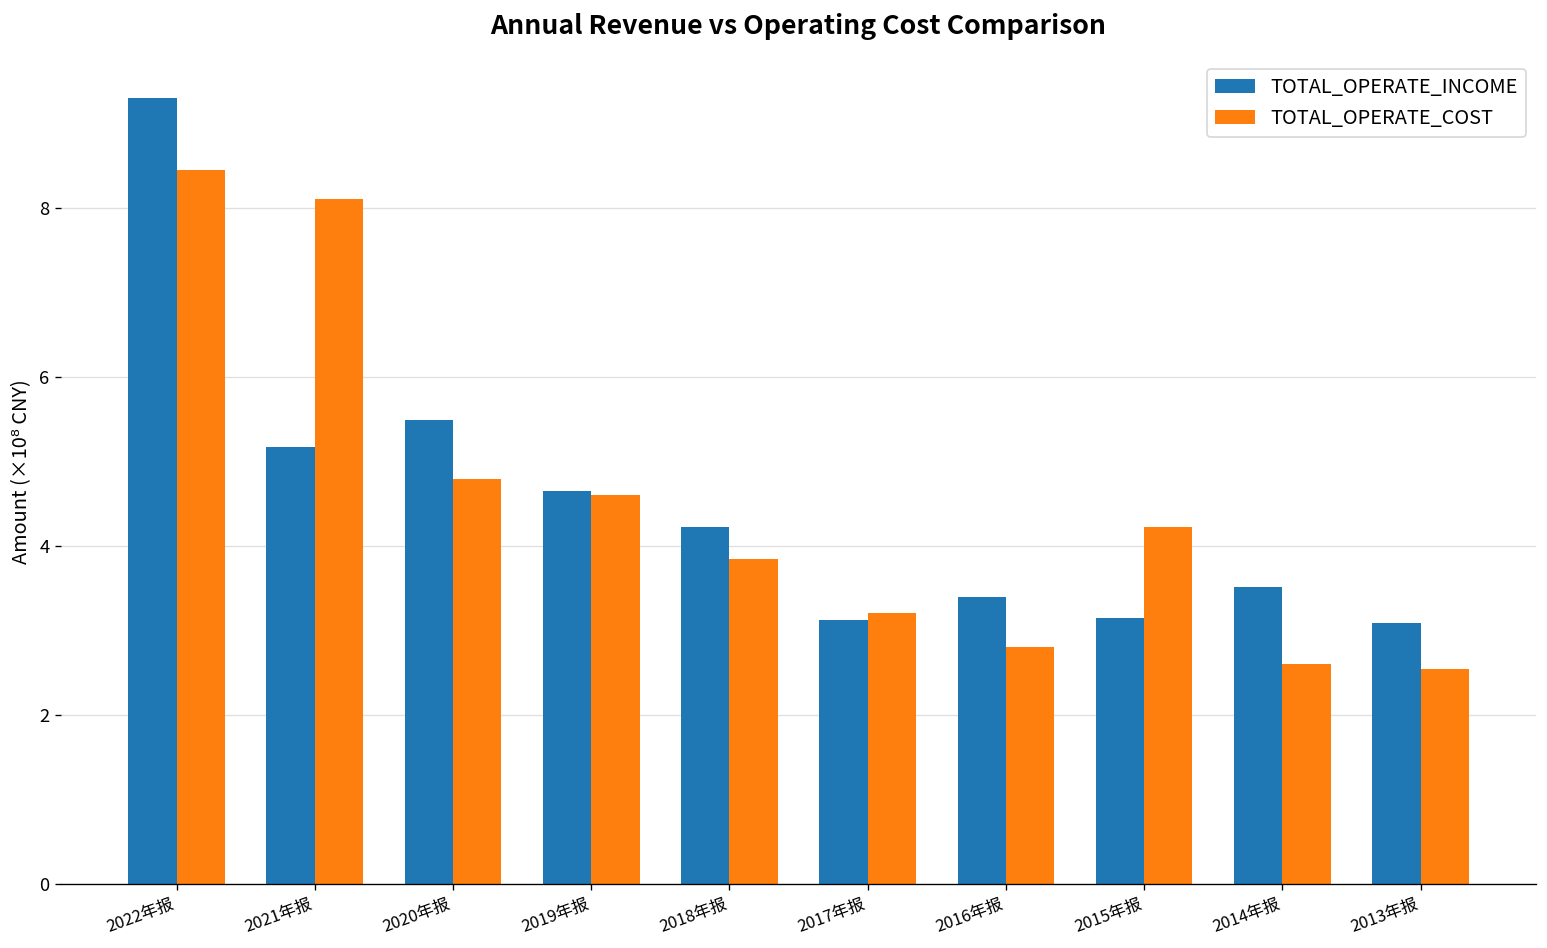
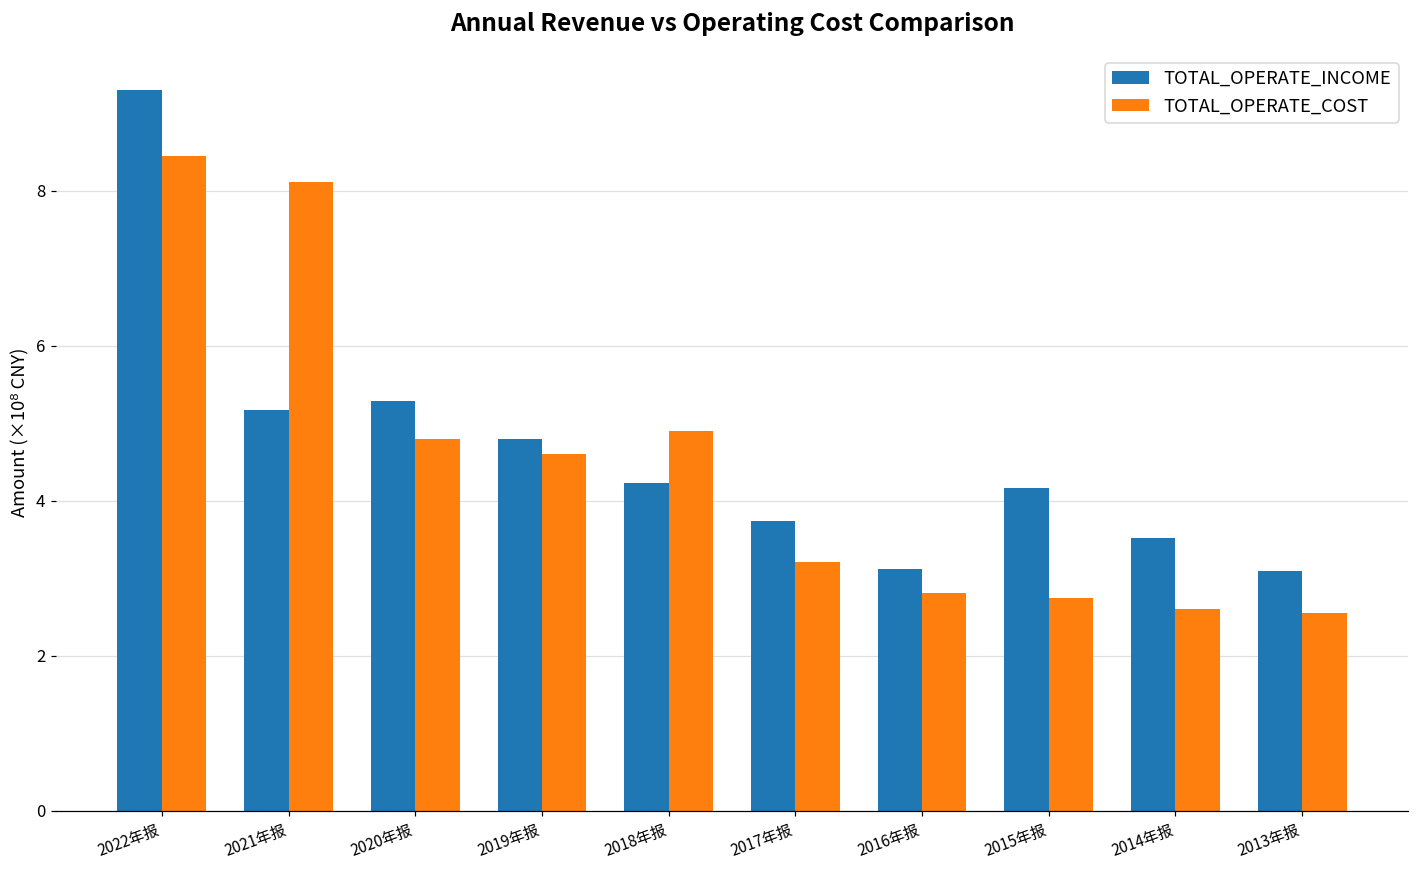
TOTAL_OPERATE_INCOME, 2020年报: 5.5 -> 5.3
TOTAL_OPERATE_INCOME, 2019年报: 4.7 -> 4.8
TOTAL_OPERATE_COST, 2018年报: 3.9 -> 4.9
TOTAL_OPERATE_INCOME, 2017年报: 3.1 -> 3.7
TOTAL_OPERATE_INCOME, 2016年报: 3.4 -> 3.1
TOTAL_OPERATE_INCOME, 2015年报: 3.2 -> 4.2
TOTAL_OPERATE_COST, 2015年报: 4.2 -> 2.8
